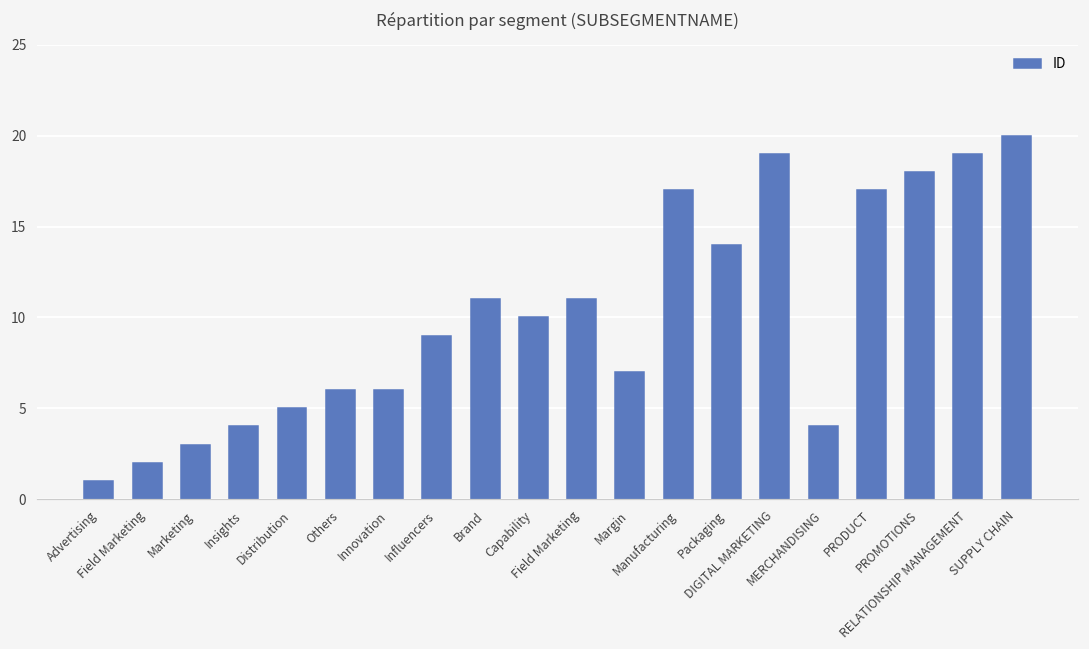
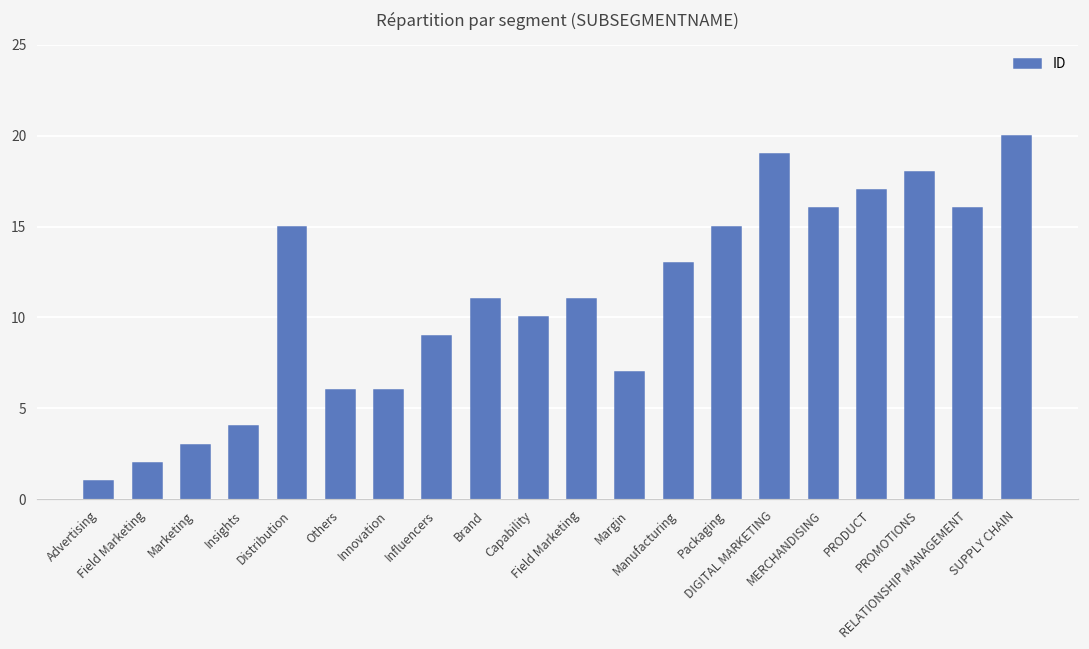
Distribution: 5 -> 15
Manufacturing: 17 -> 13
Packaging: 14 -> 15
MERCHANDISING: 4 -> 16
RELATIONSHIP MANAGEMENT: 19 -> 16
